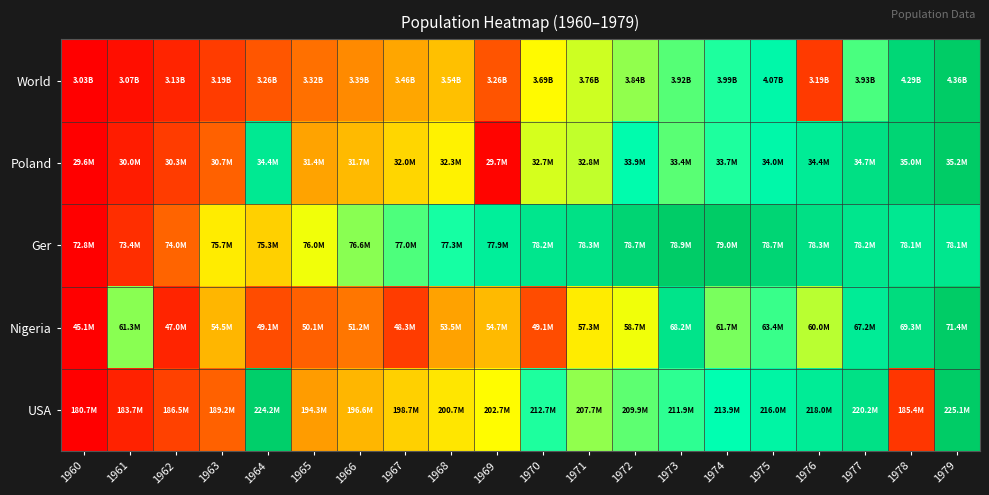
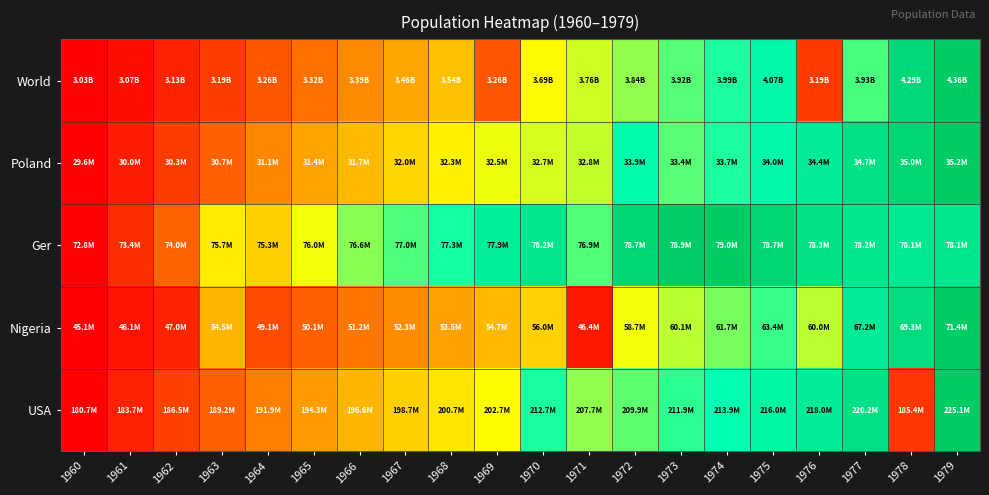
Poland, 1964: 34.4M -> 31.1M
Poland, 1969: 29.7M -> 32.5M
Ger, 1971: 78.3M -> 76.9M
Nigeria, 1961: 61.3M -> 46.1M
Nigeria, 1967: 48.3M -> 52.3M
Nigeria, 1970: 49.1M -> 56.0M
Nigeria, 1971: 57.3M -> 46.4M
Nigeria, 1973: 68.2M -> 60.1M
USA, 1964: 224.2M -> 191.9M
